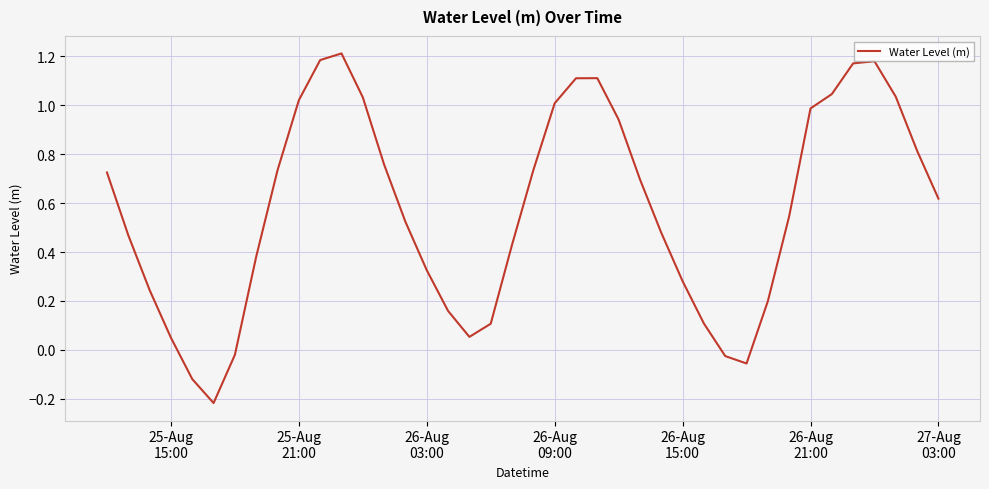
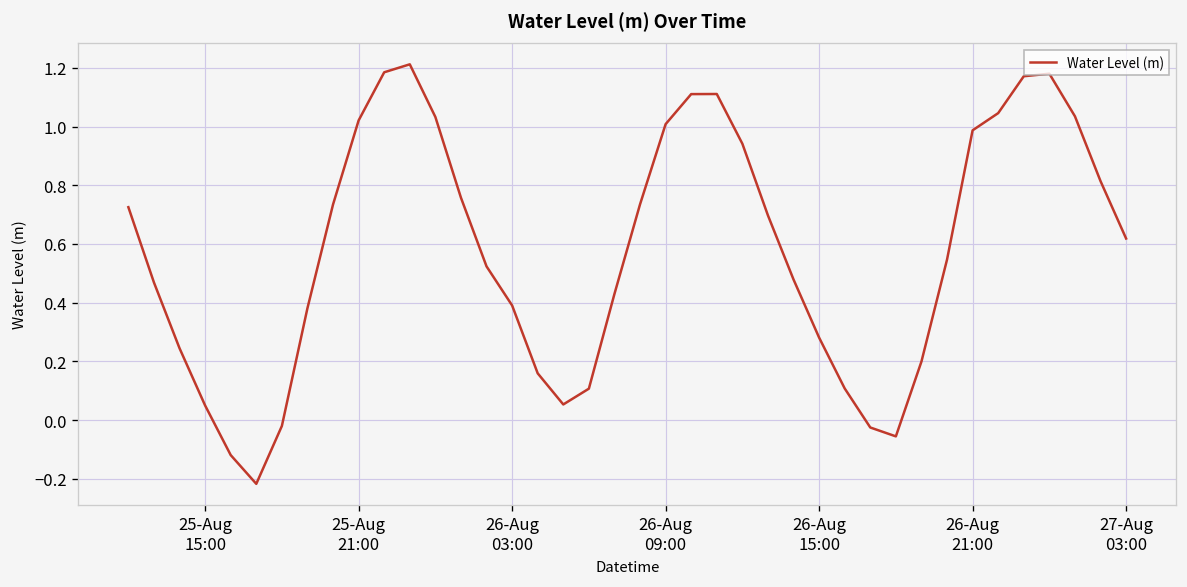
26-Aug 03:00: 0.33 -> 0.39
